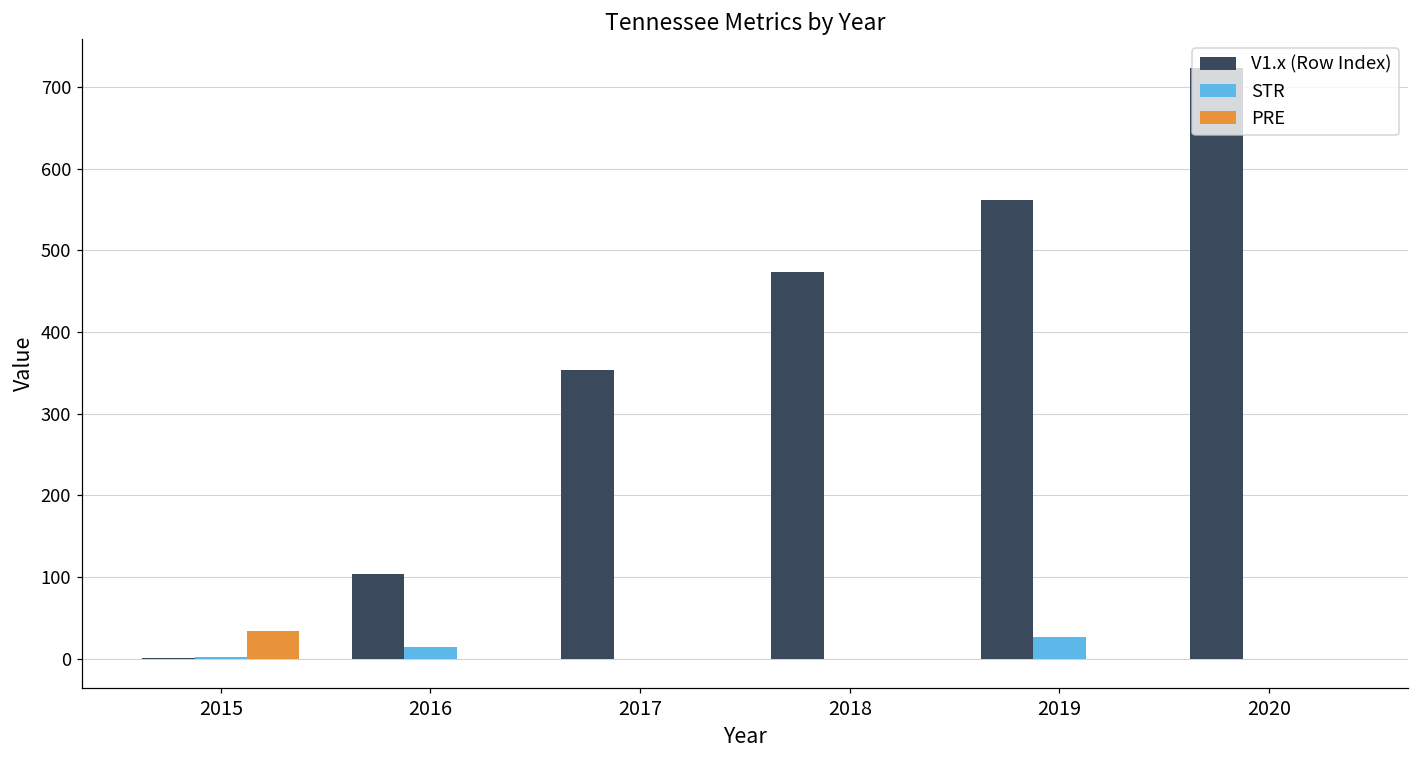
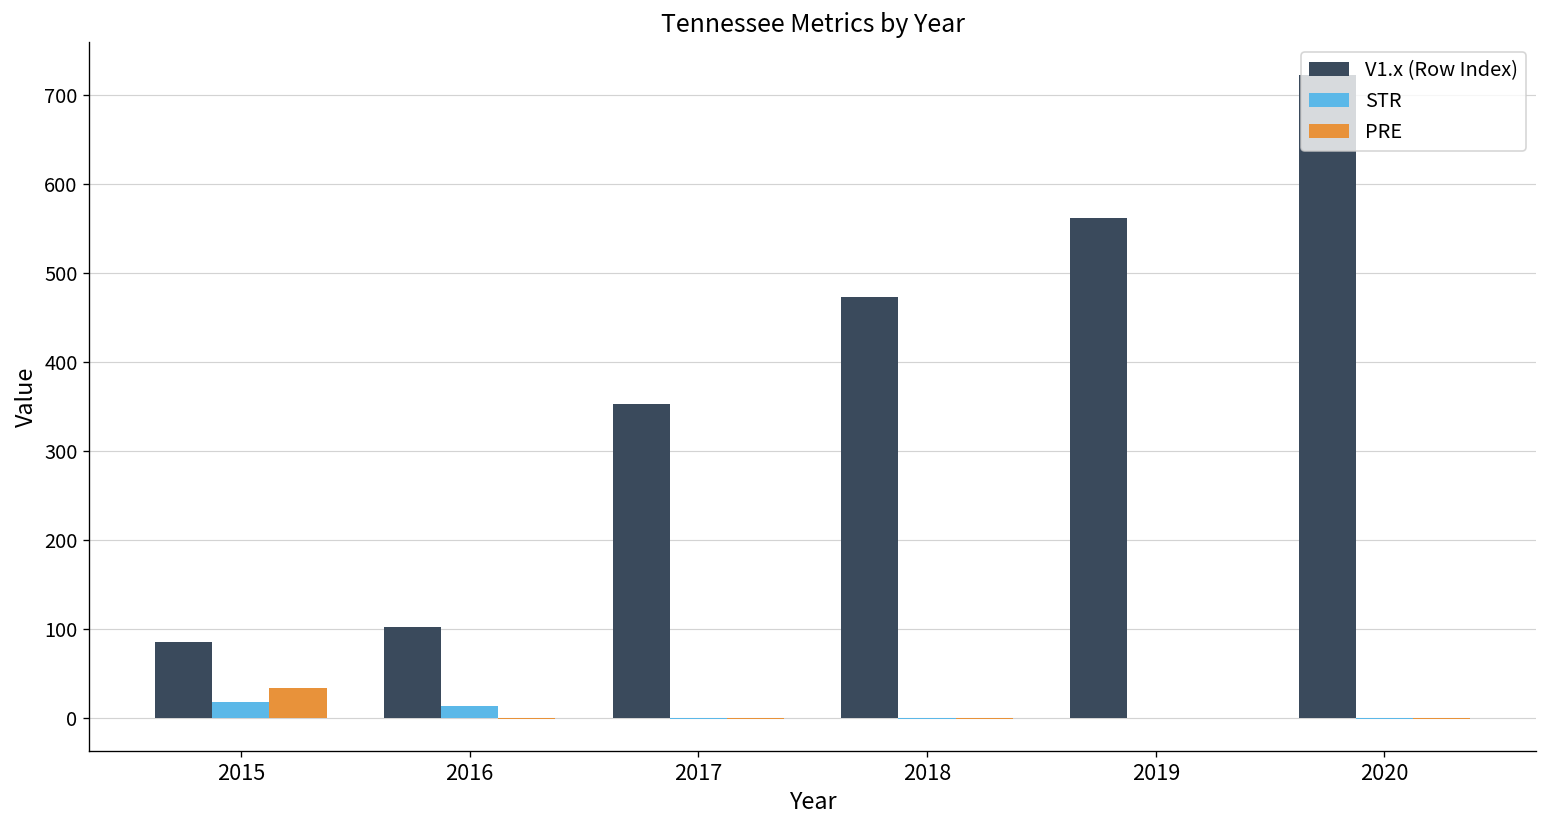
V1.x (Row Index), 2015: 0 -> 90
STR, 2015: 0 -> 20
STR, 2019: 30 -> 0
